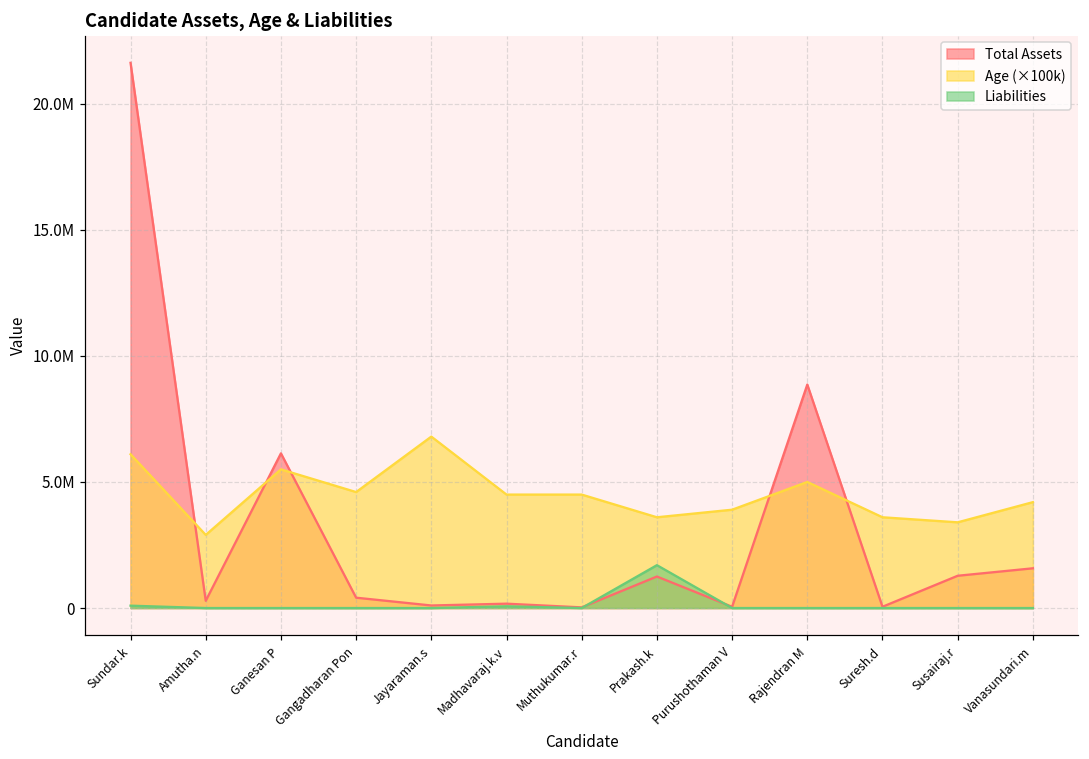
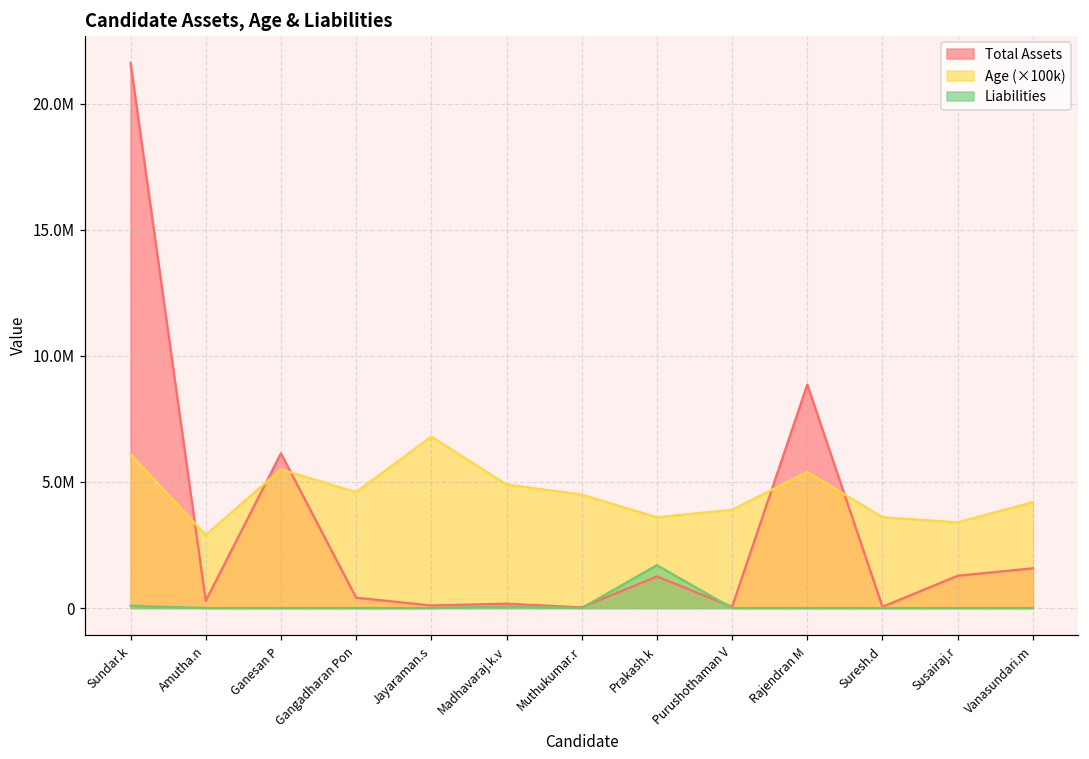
Age (×100k), Madhavaraj.k.v: 4500000 -> 4900000
Age (×100k), Rajendran M: 5000000 -> 5400000
